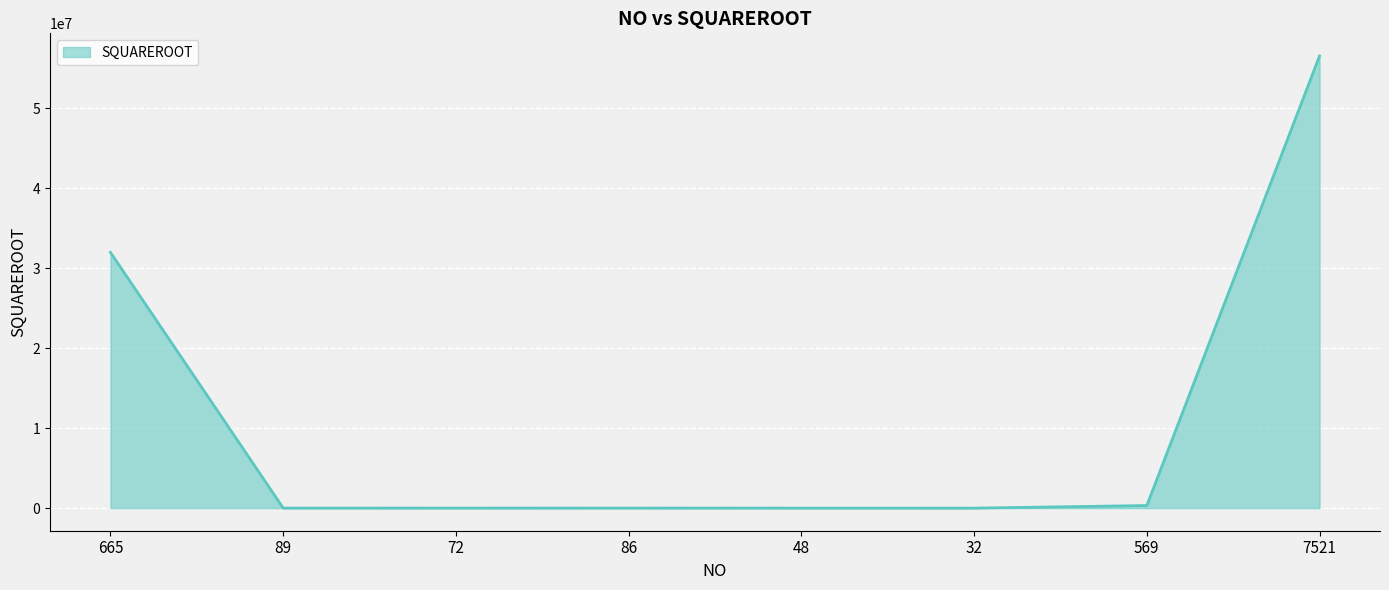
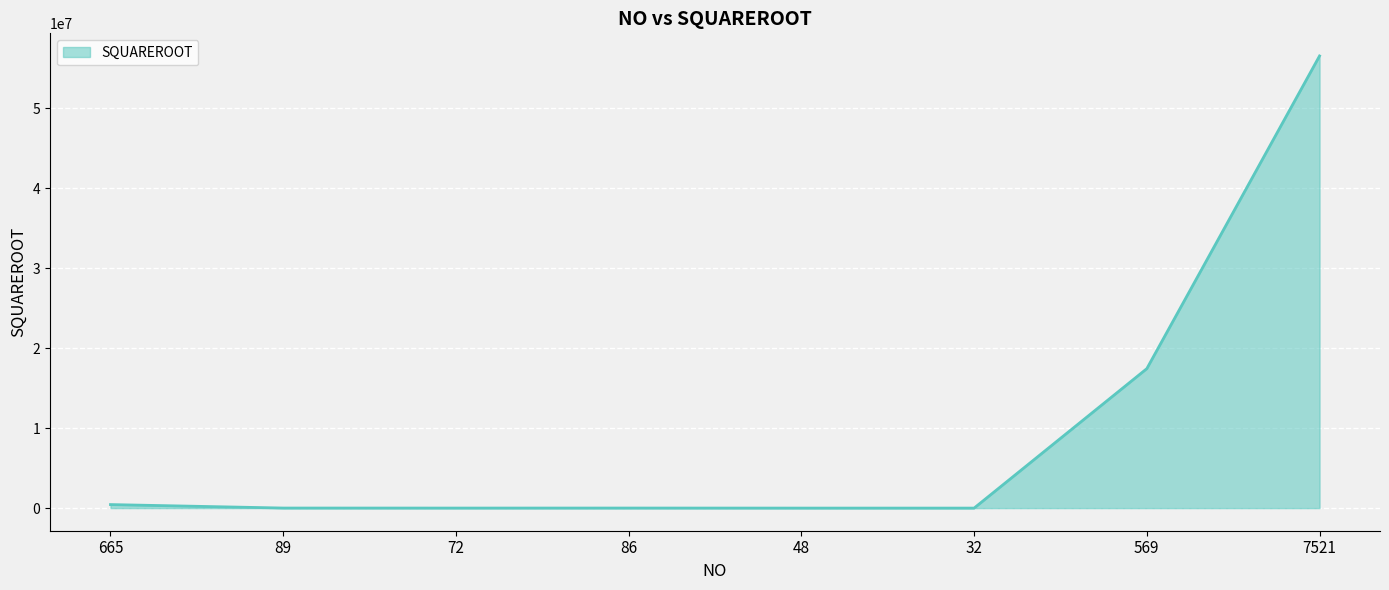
665: 32000000 -> 0
569: 0 -> 17000000
